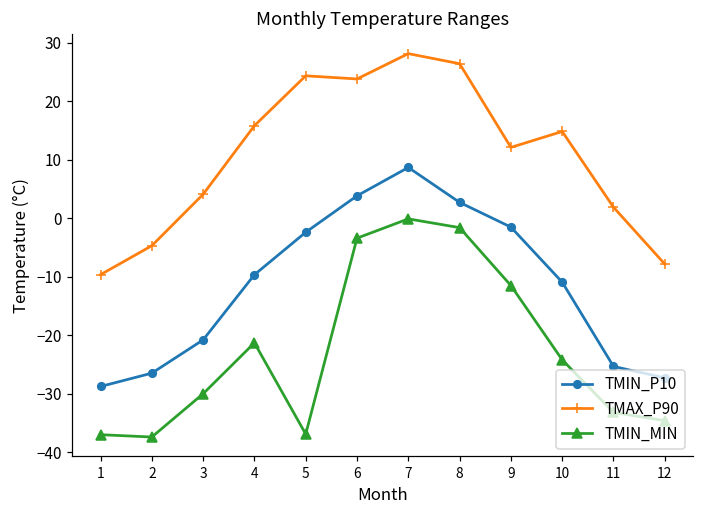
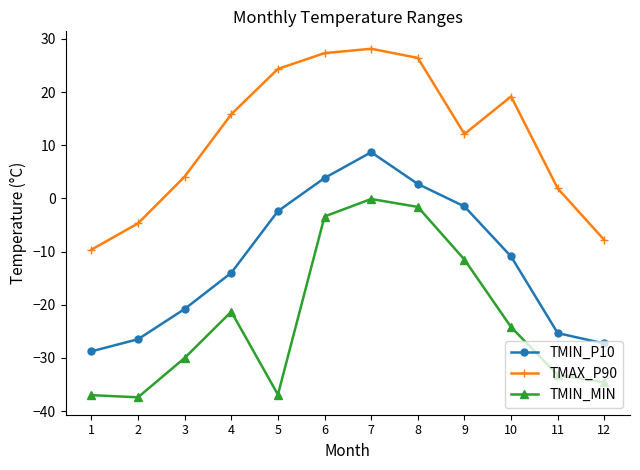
TMIN_P10, 4: -10 -> -14
TMAX_P90, 6: 24 -> 27
TMAX_P90, 10: 15 -> 19
